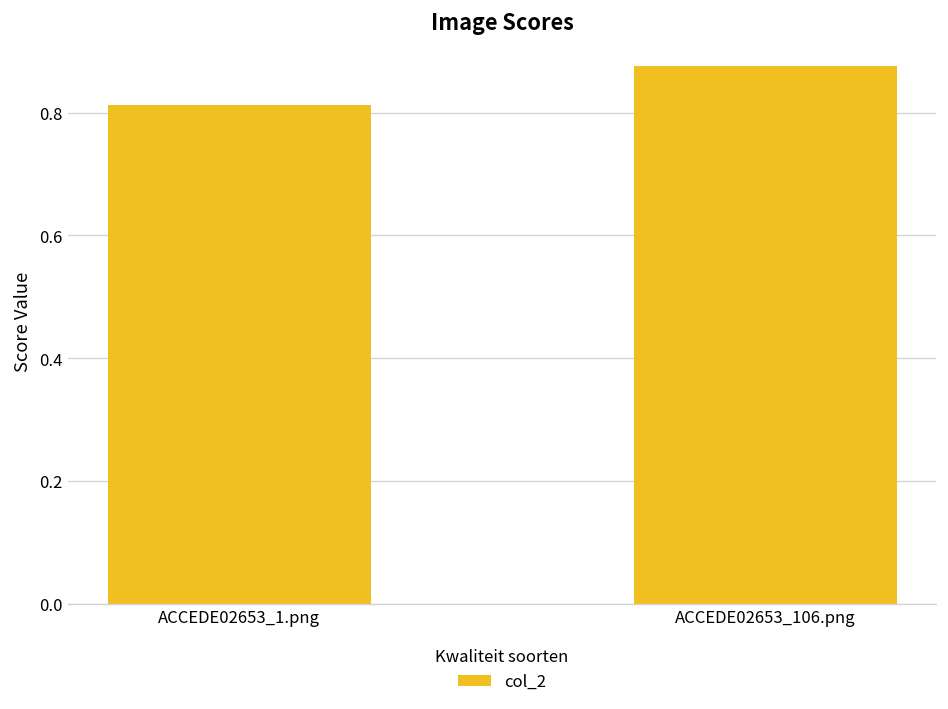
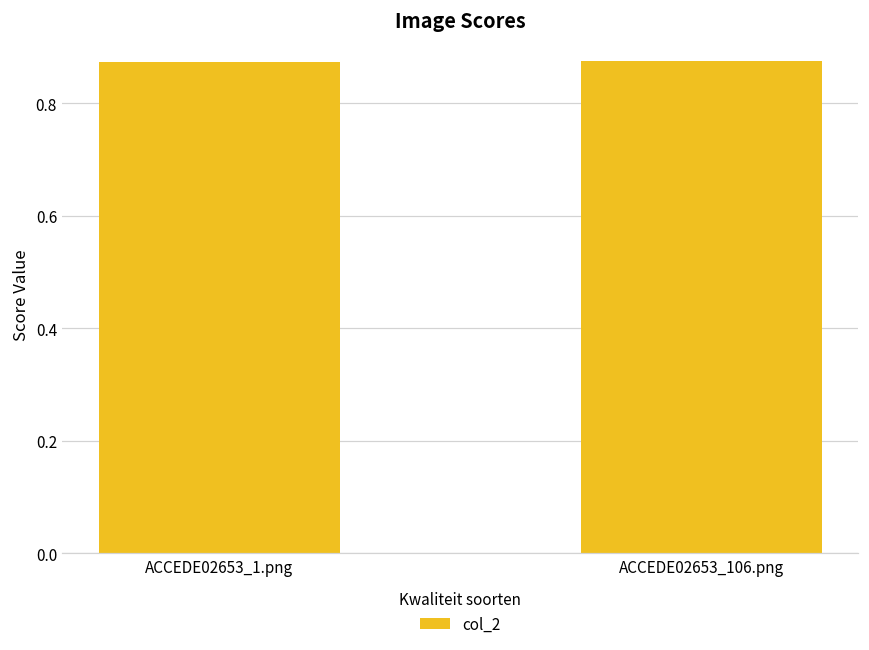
ACCEDE02653_1.png: 0.81 -> 0.87
